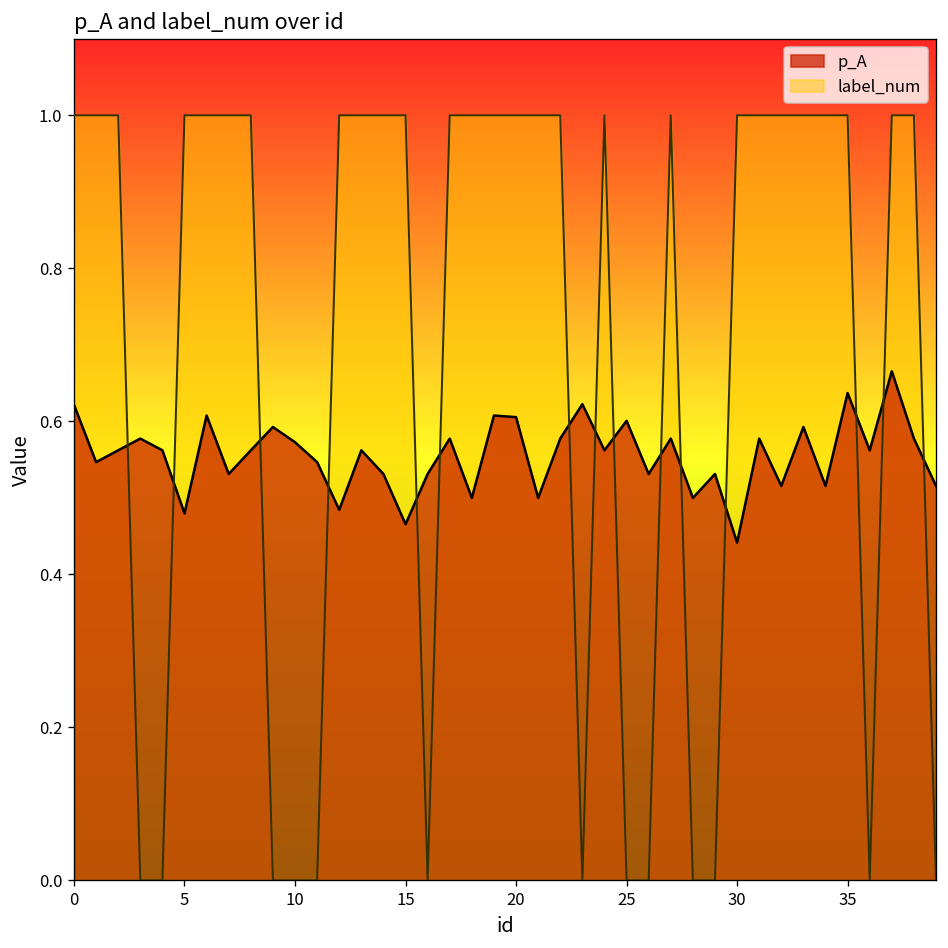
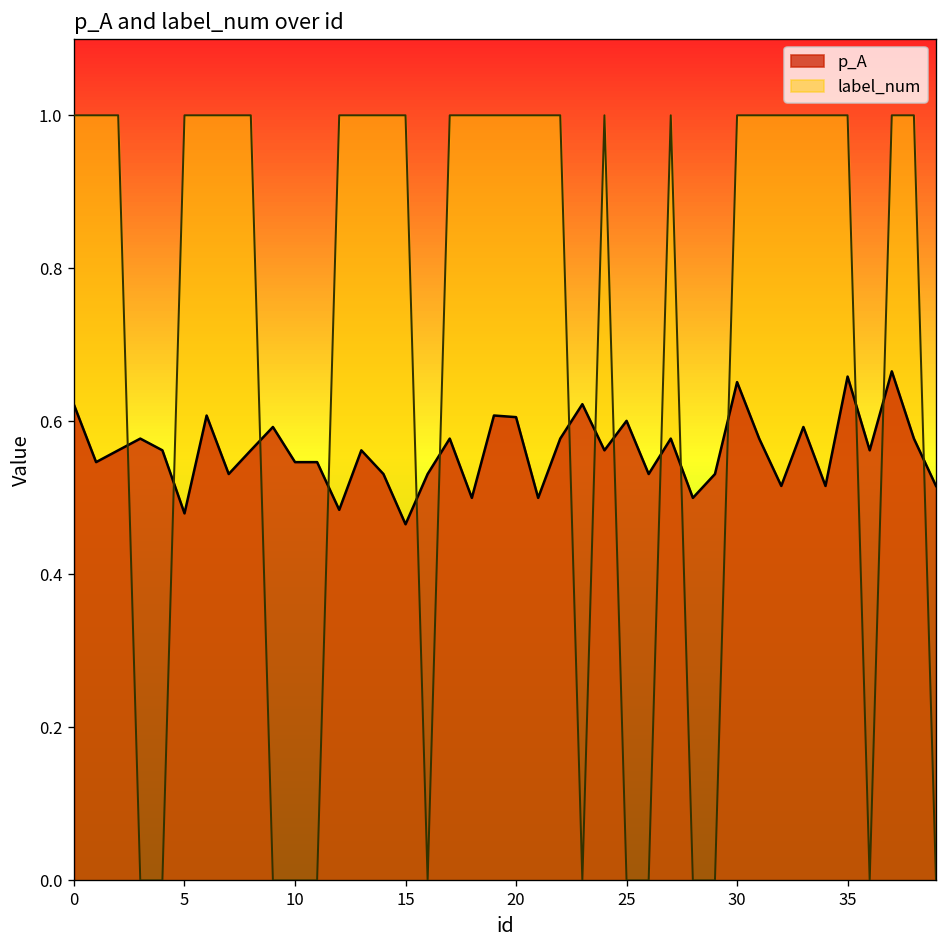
p_A, 10: 0.57 -> 0.55
p_A, 30: 0.44 -> 0.65
p_A, 35: 0.64 -> 0.66
